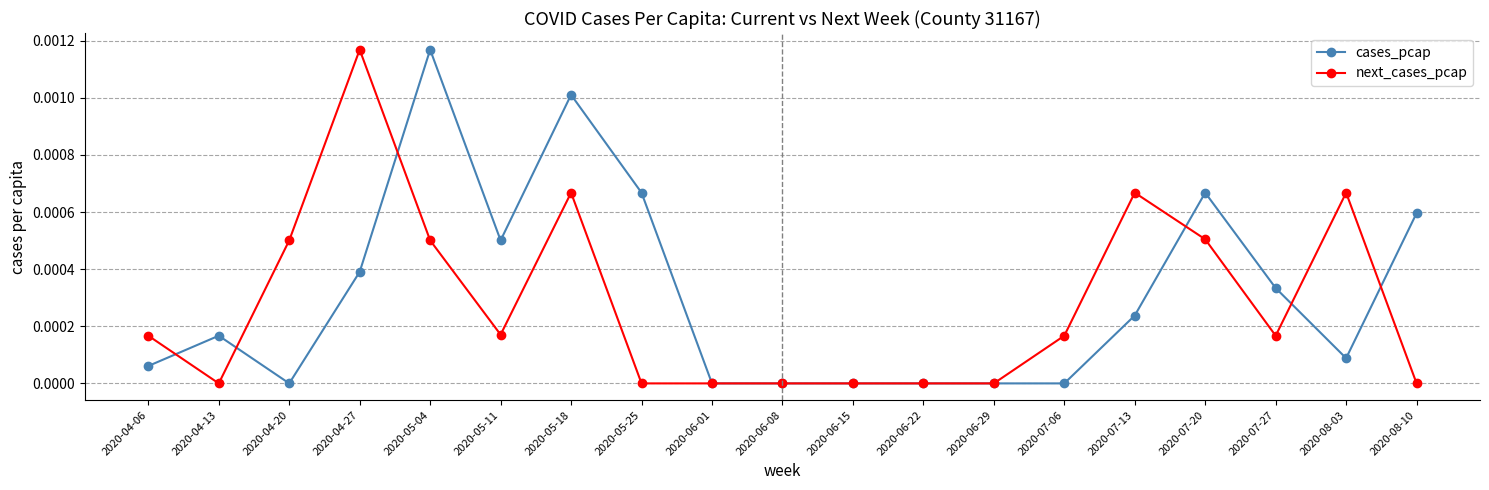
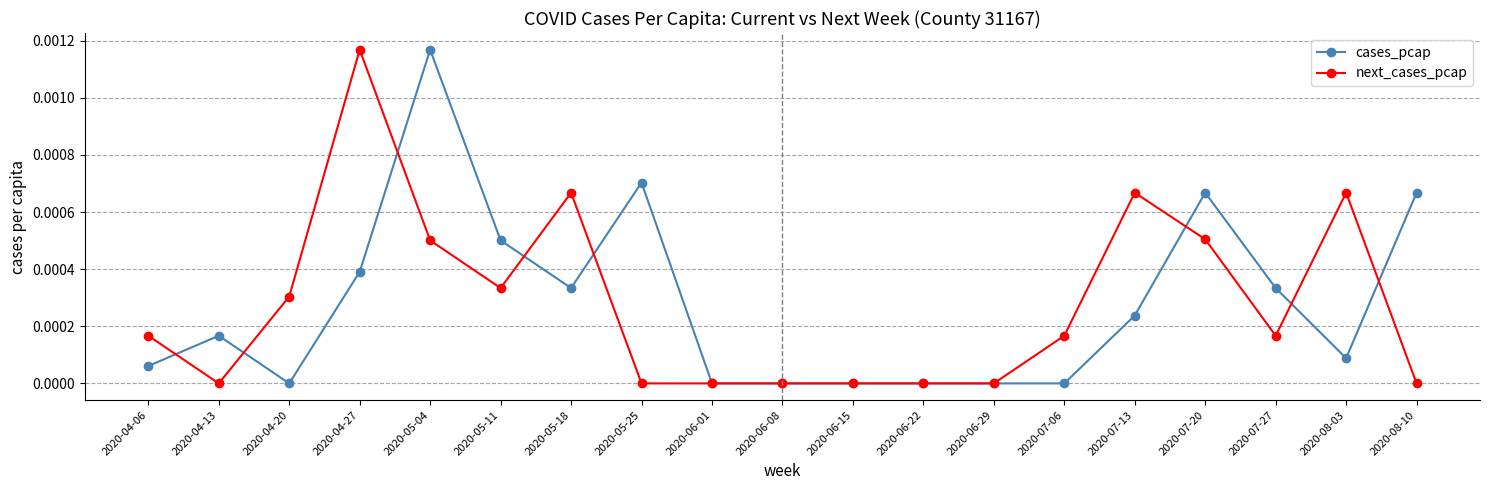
next_cases_pcap, 2020-04-20: 0.00050 -> 0.00030
next_cases_pcap, 2020-05-11: 0.00017 -> 0.00033
cases_pcap, 2020-05-18: 0.00101 -> 0.00033
cases_pcap, 2020-05-25: 0.00067 -> 0.00070
cases_pcap, 2020-08-10: 0.00060 -> 0.00067
